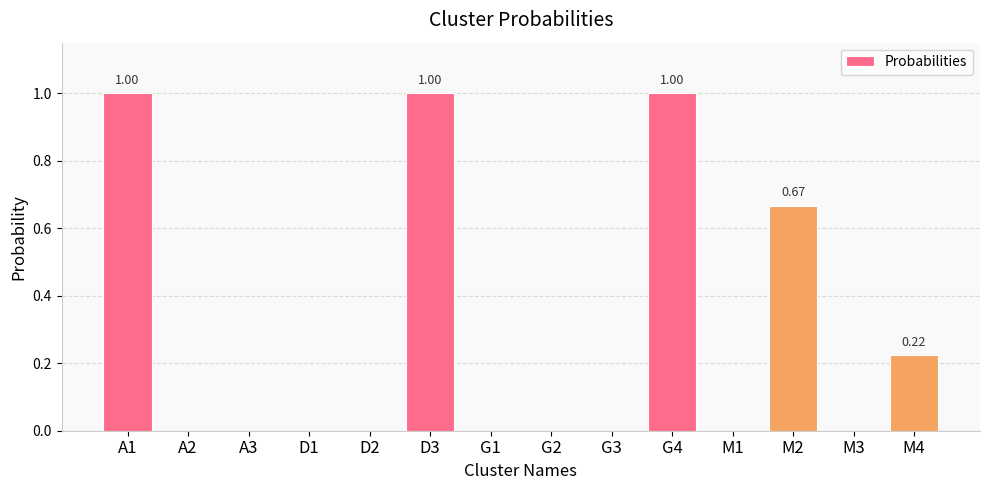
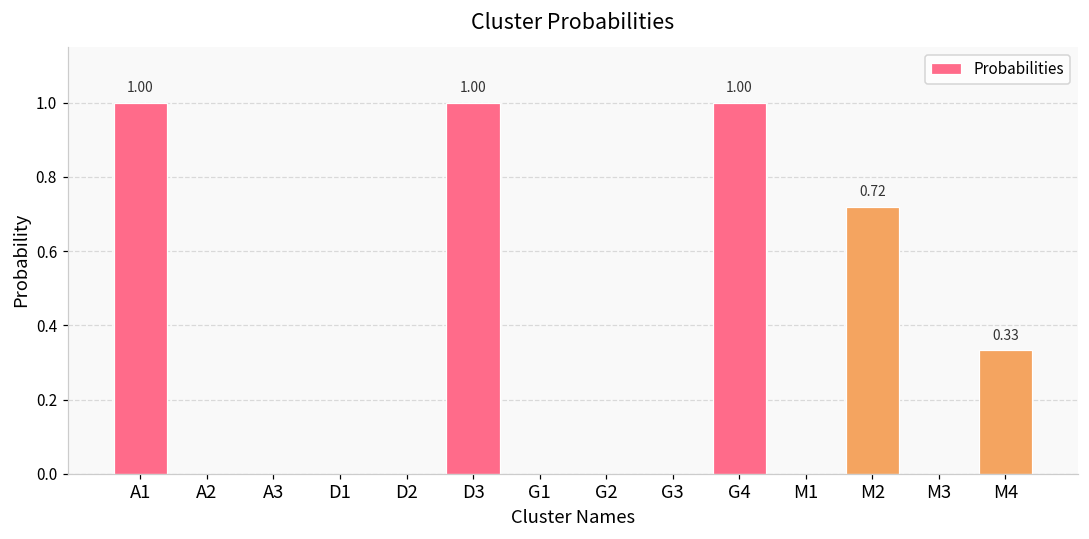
M2: 0.67 -> 0.72
M4: 0.22 -> 0.33
